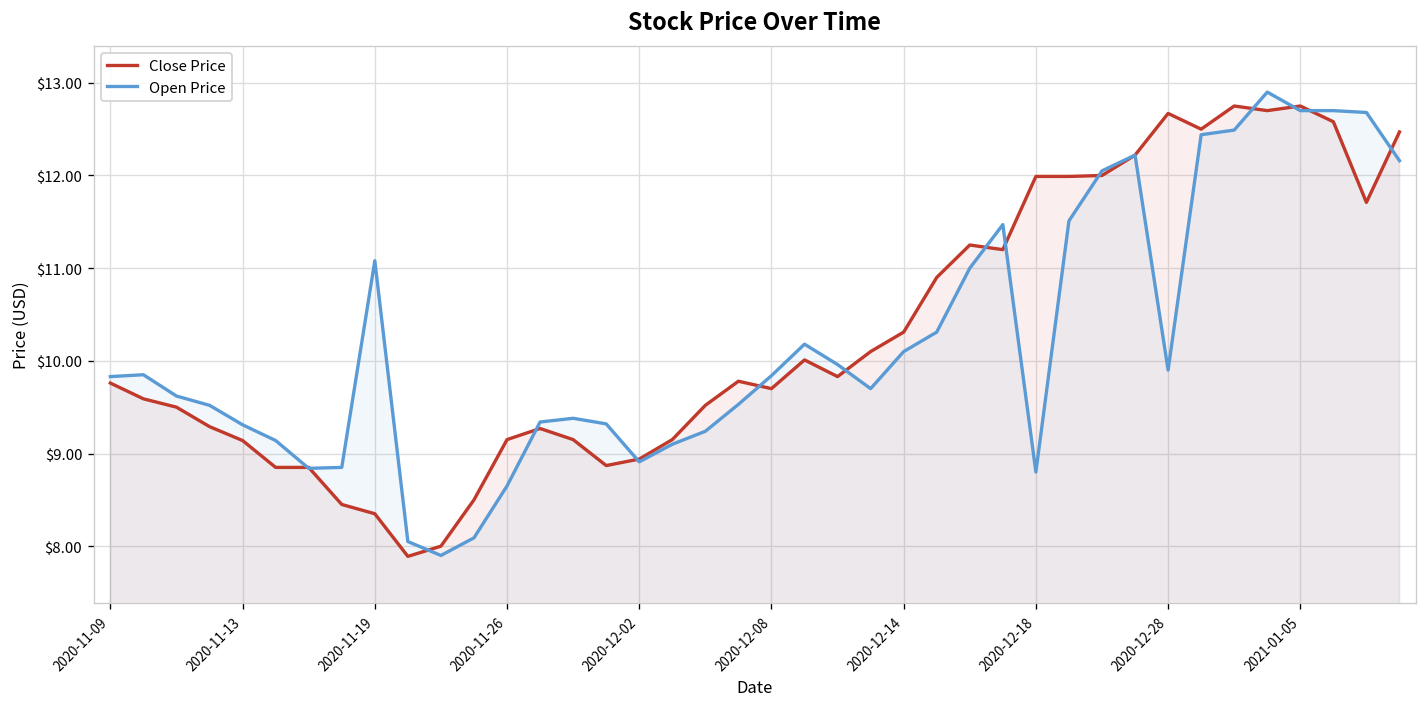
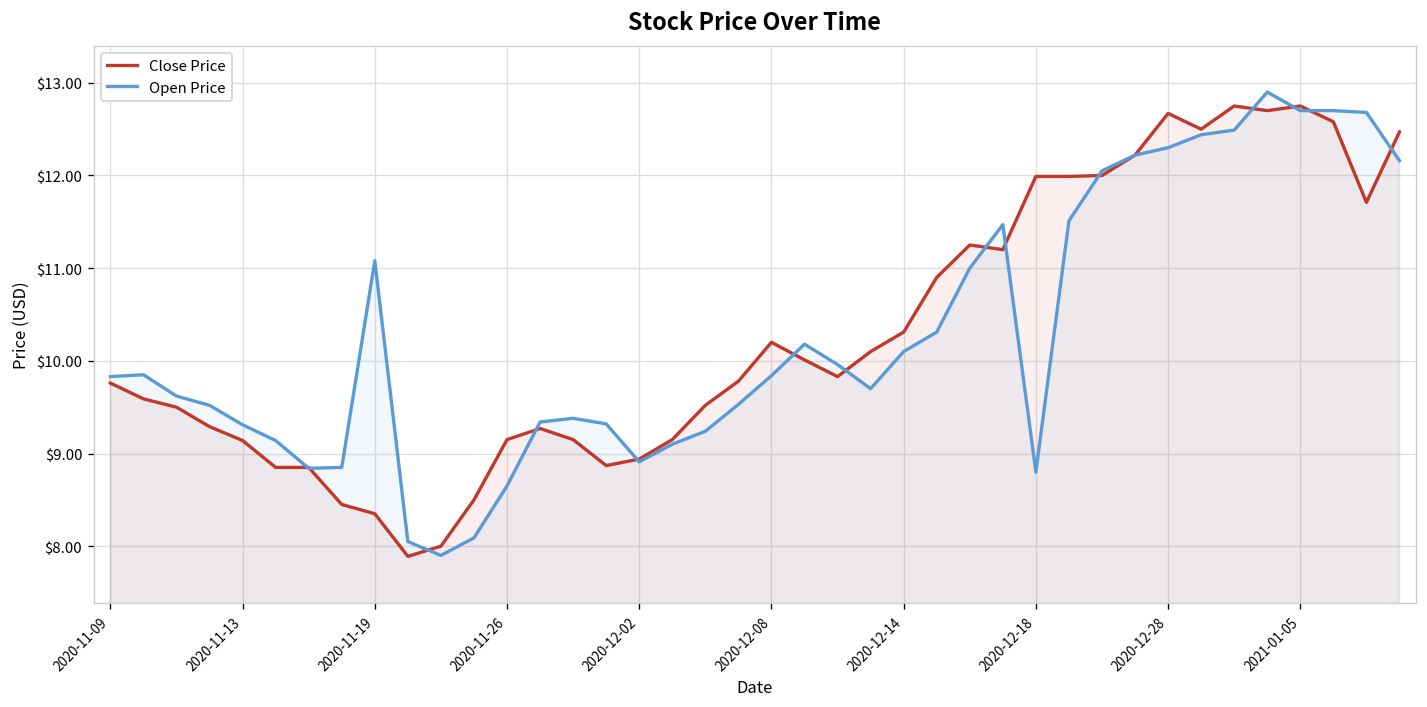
Close Price, 2020-12-08: $9.7 -> $10.2
Open Price, 2020-12-28: $9.9 -> $12.3
